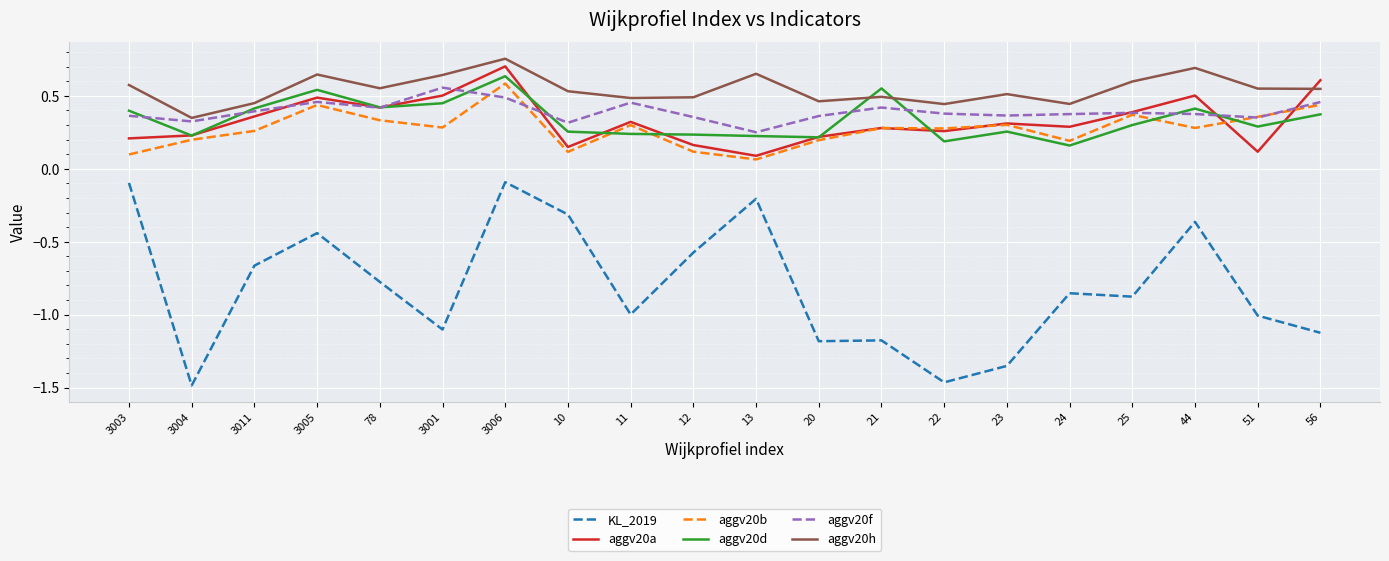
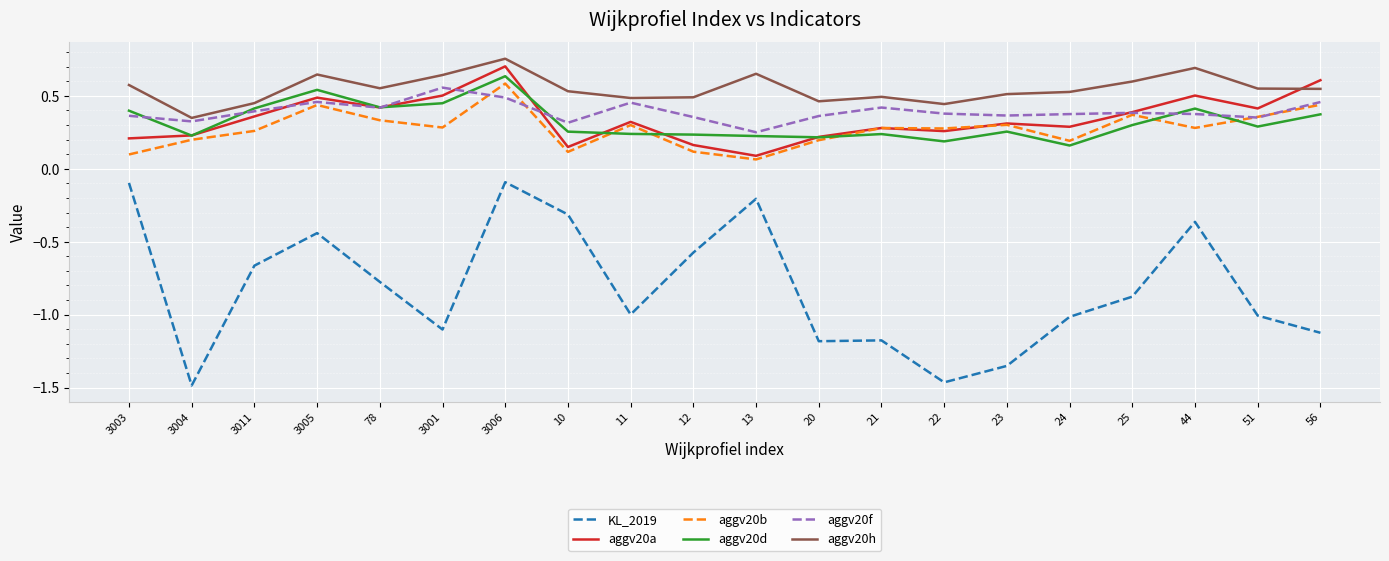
aggv20d, 21: 0.55 -> 0.24
KL_2019, 24: -0.85 -> -1.02
aggv20h, 24: 0.44 -> 0.53
aggv20a, 51: 0.12 -> 0.41
